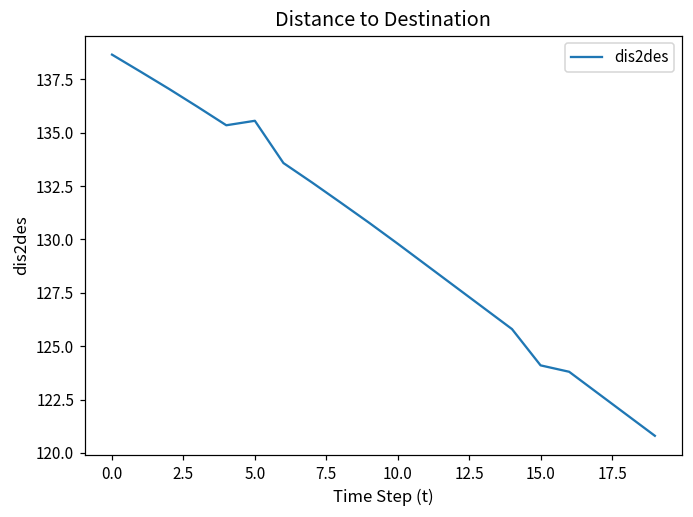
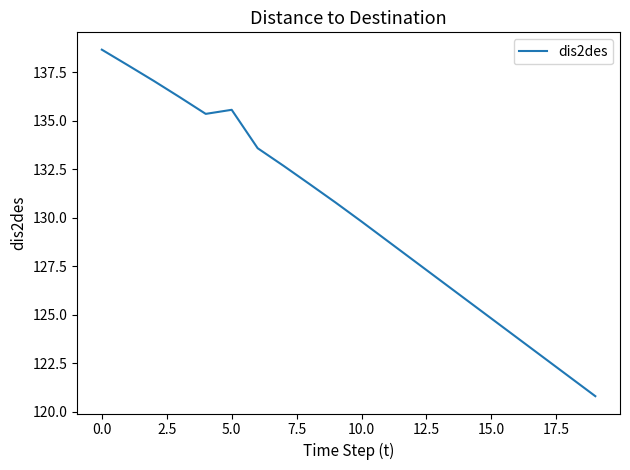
15.0: 124.1 -> 124.8
